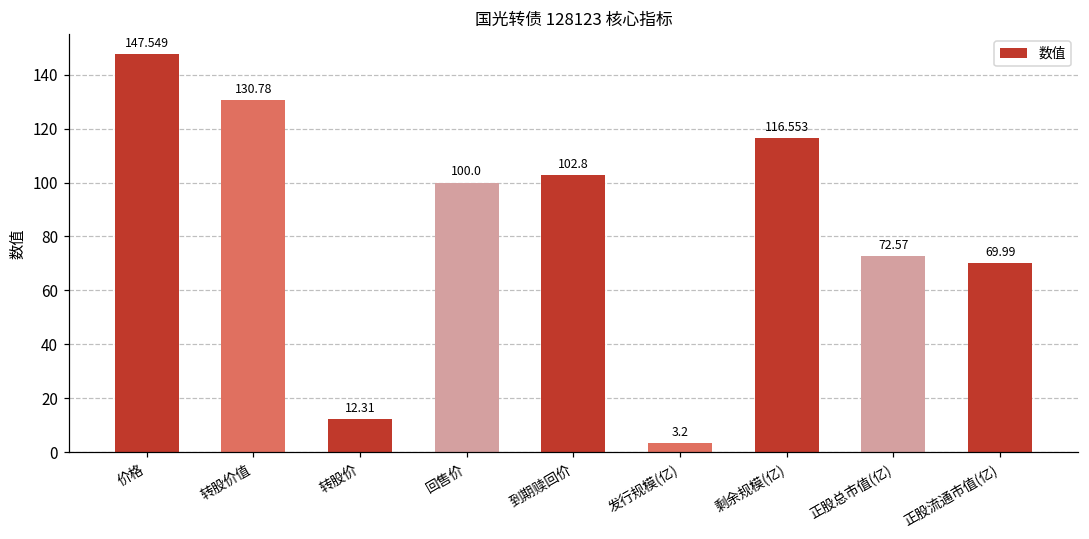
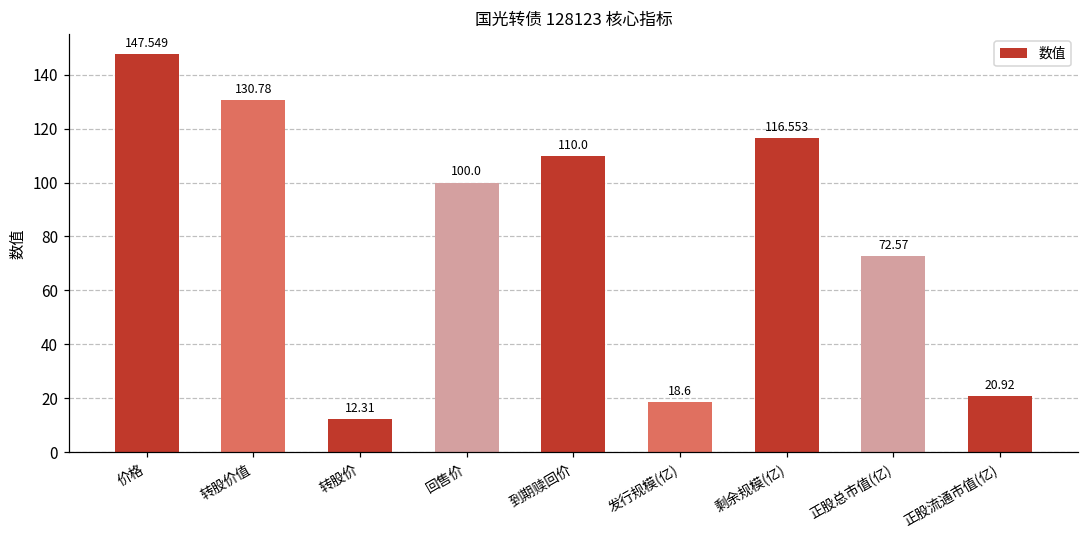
到期赎回价: 102.8 -> 110.0
发行规模(亿): 3.2 -> 18.6
正股流通市值(亿): 69.99 -> 20.92
